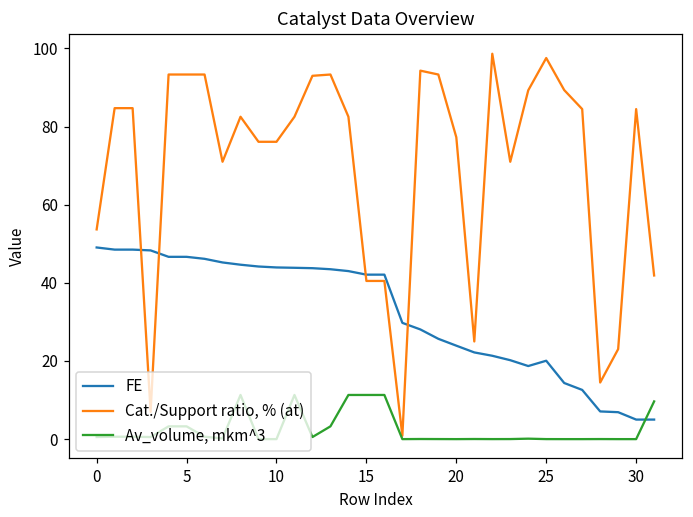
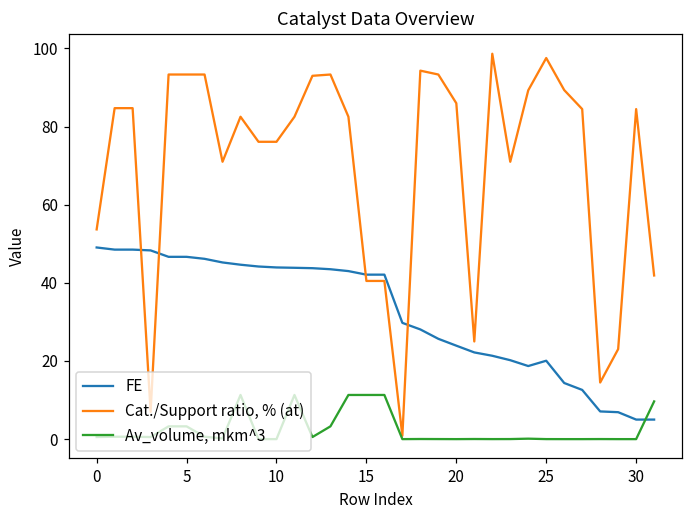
Cat./Support ratio, % (at), 20: 77 -> 86
